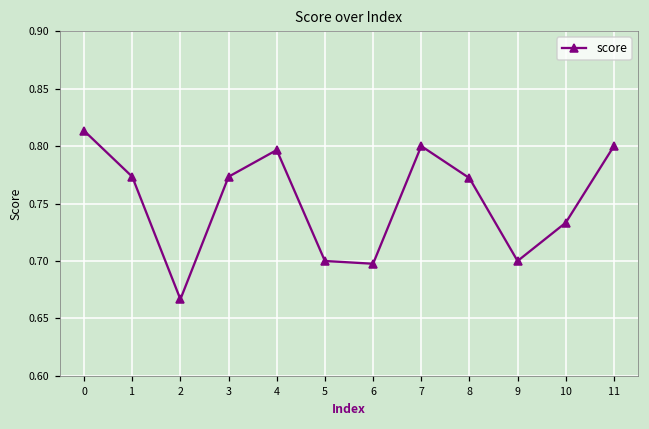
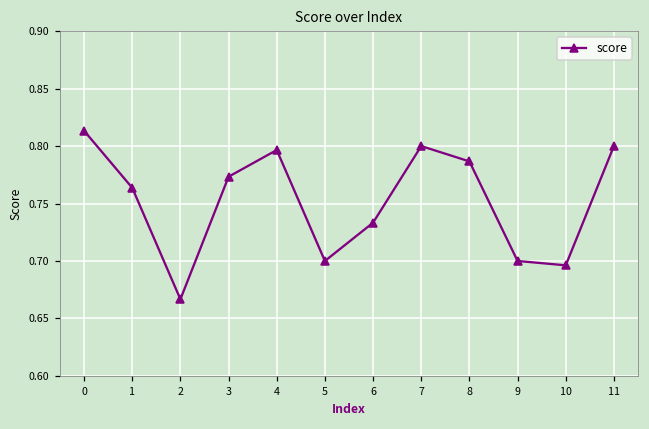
1: 0.773 -> 0.764
6: 0.698 -> 0.733
8: 0.772 -> 0.787
10: 0.733 -> 0.696
